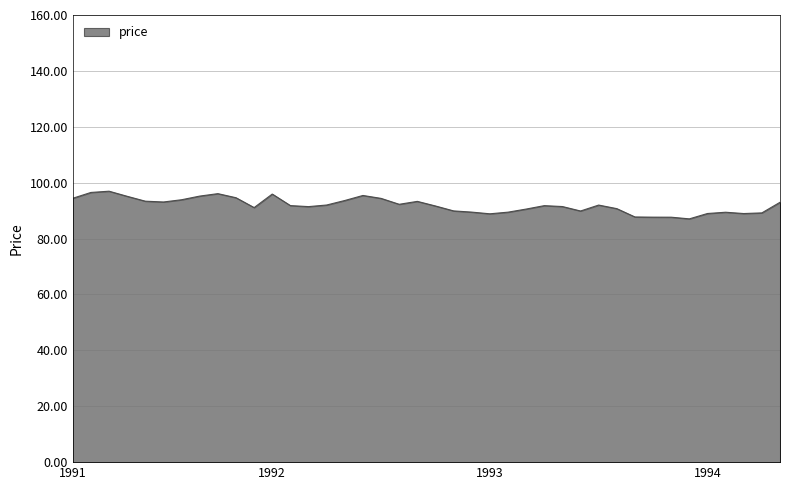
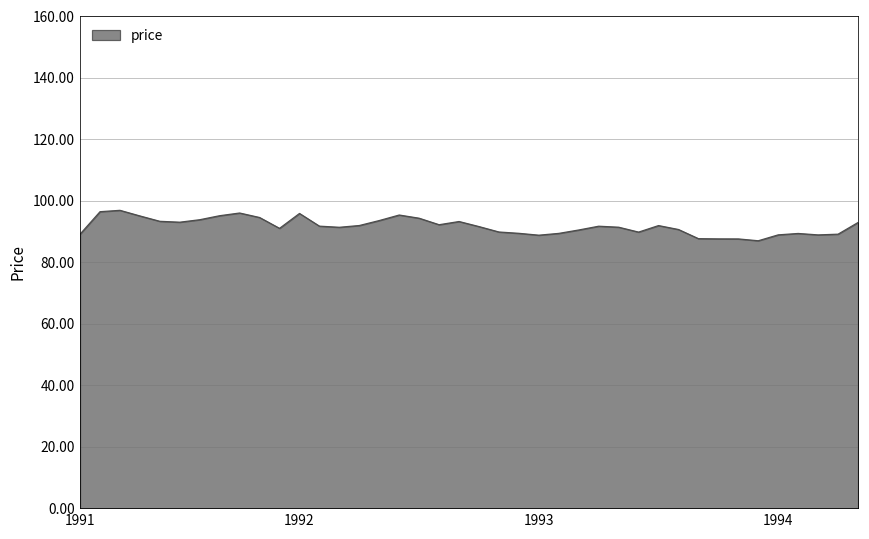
1991: 94 -> 89
